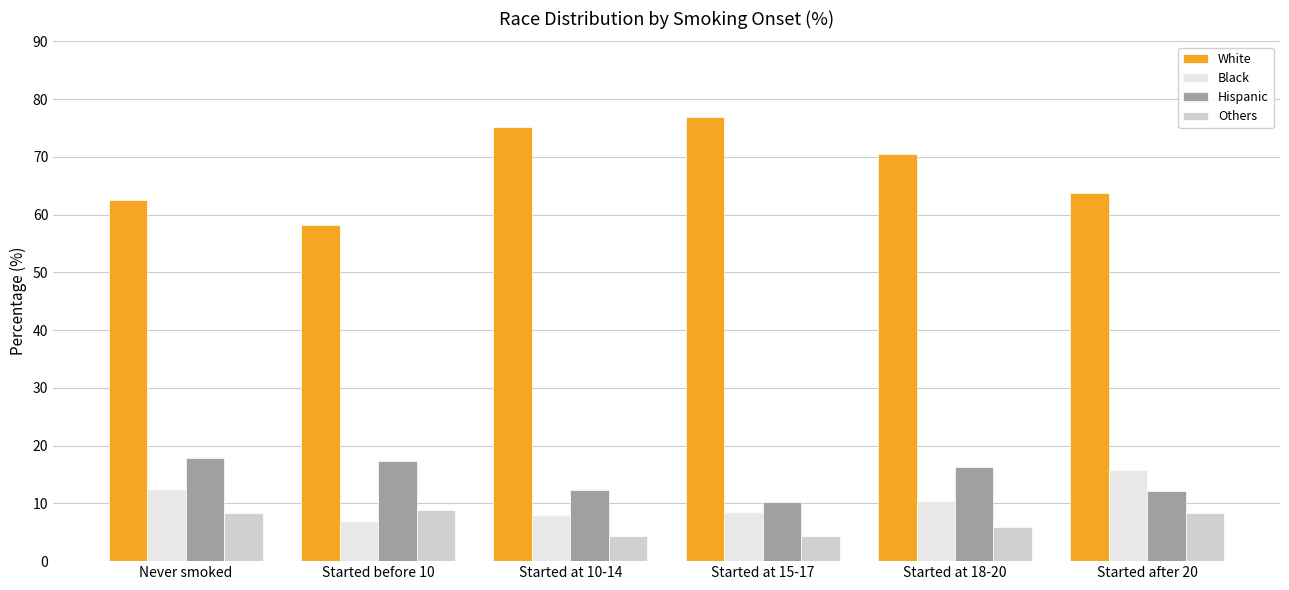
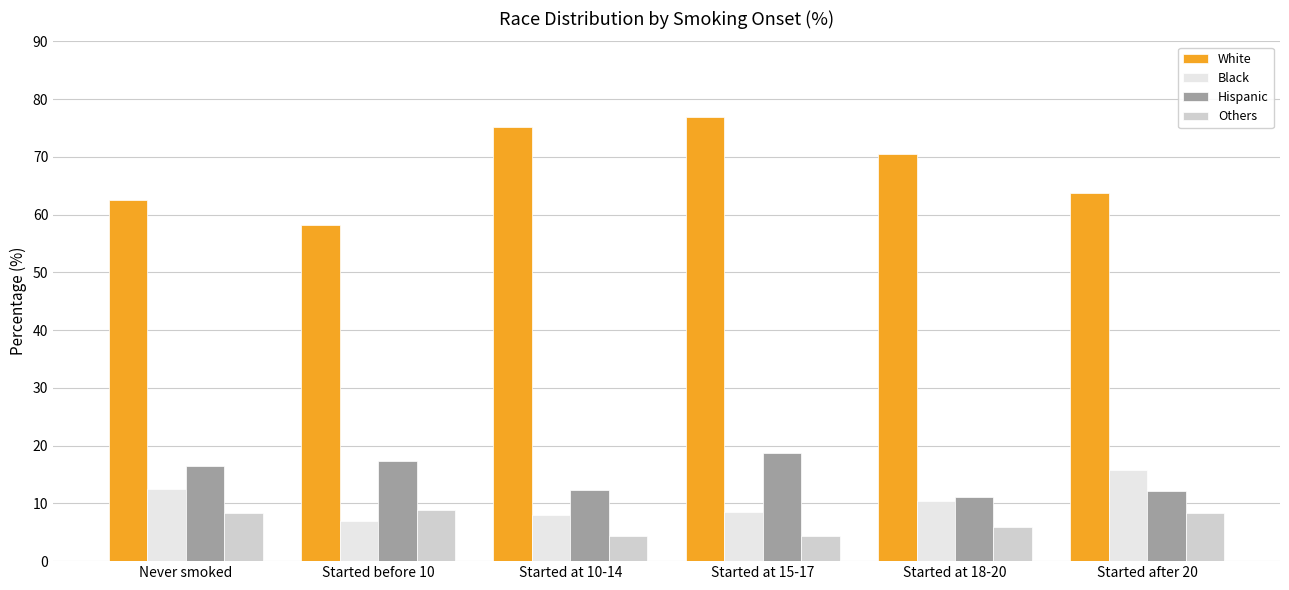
Hispanic, Never smoked: 18 -> 17
Hispanic, Started at 15-17: 10 -> 19
Hispanic, Started at 18-20: 16 -> 11
